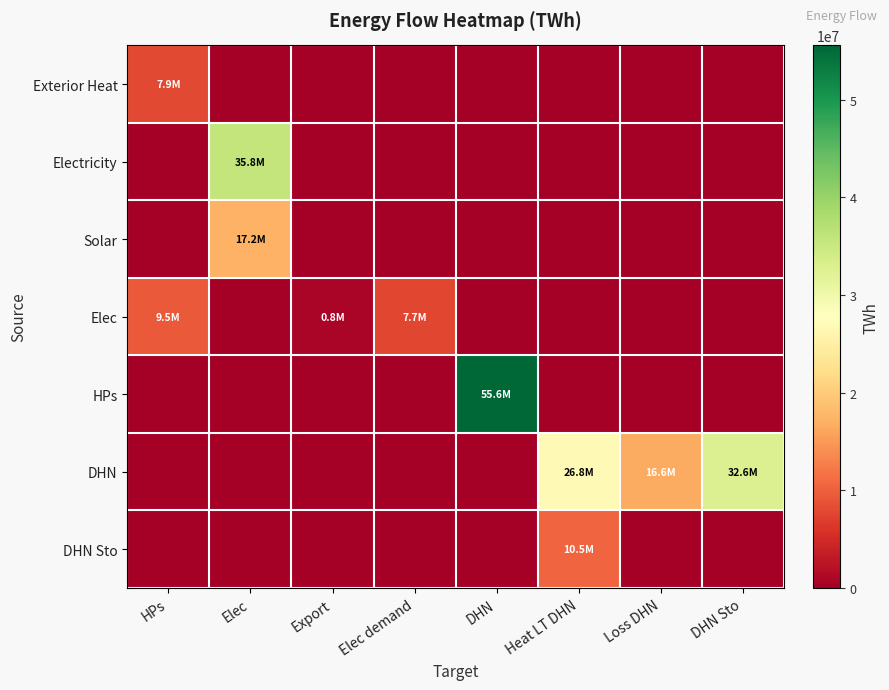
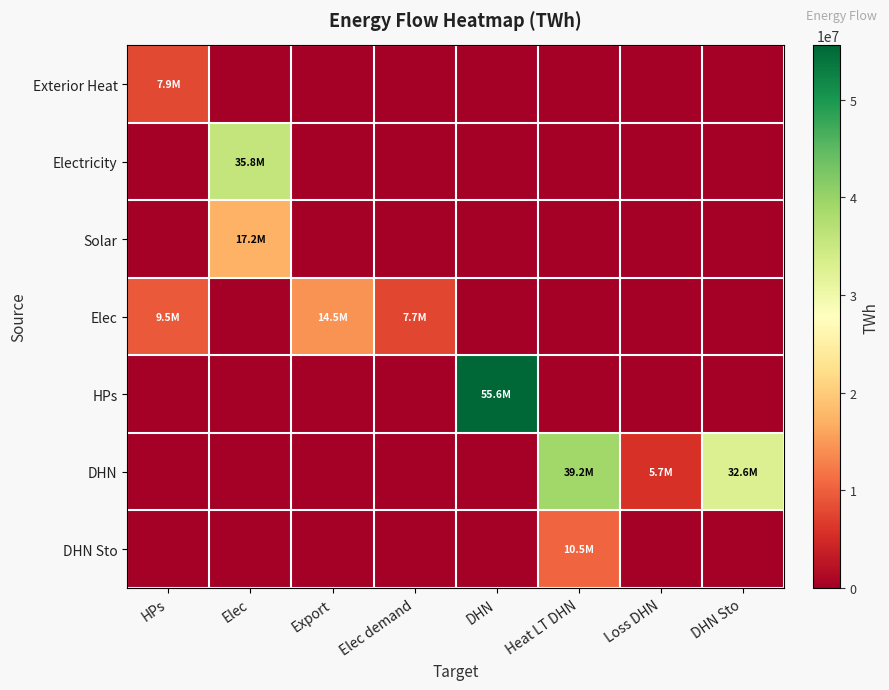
Elec, Export: 0.8M -> 14.5M
DHN, Heat LT DHN: 26.8M -> 39.2M
DHN, Loss DHN: 16.6M -> 5.7M
